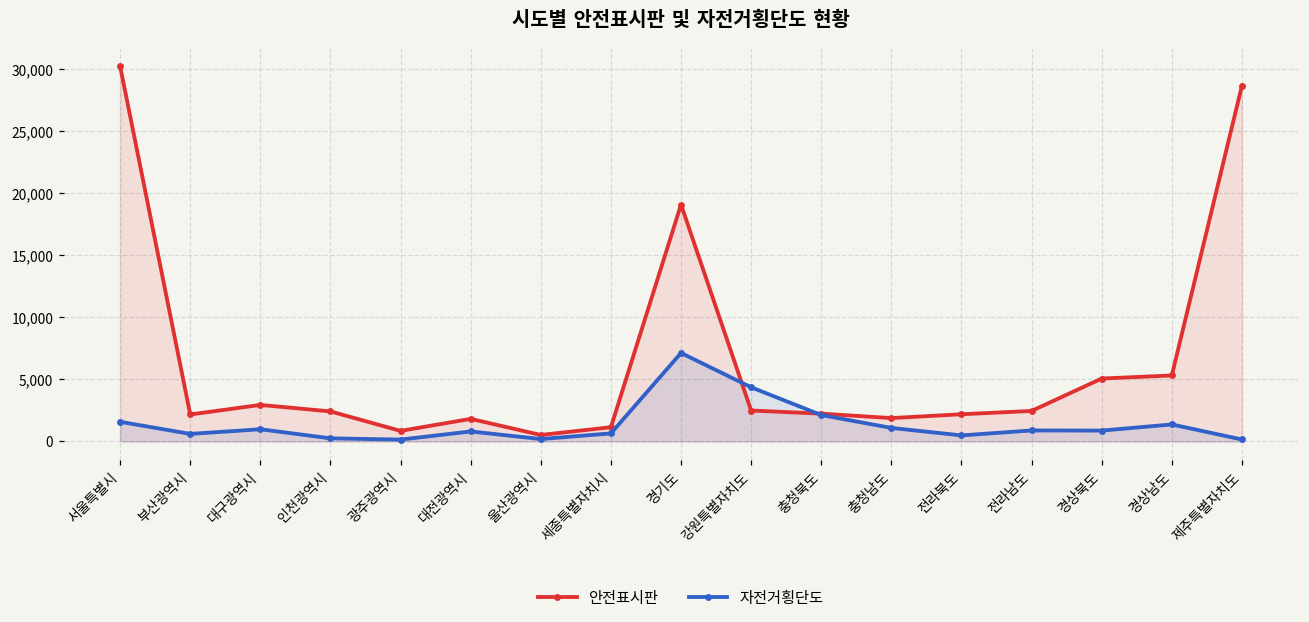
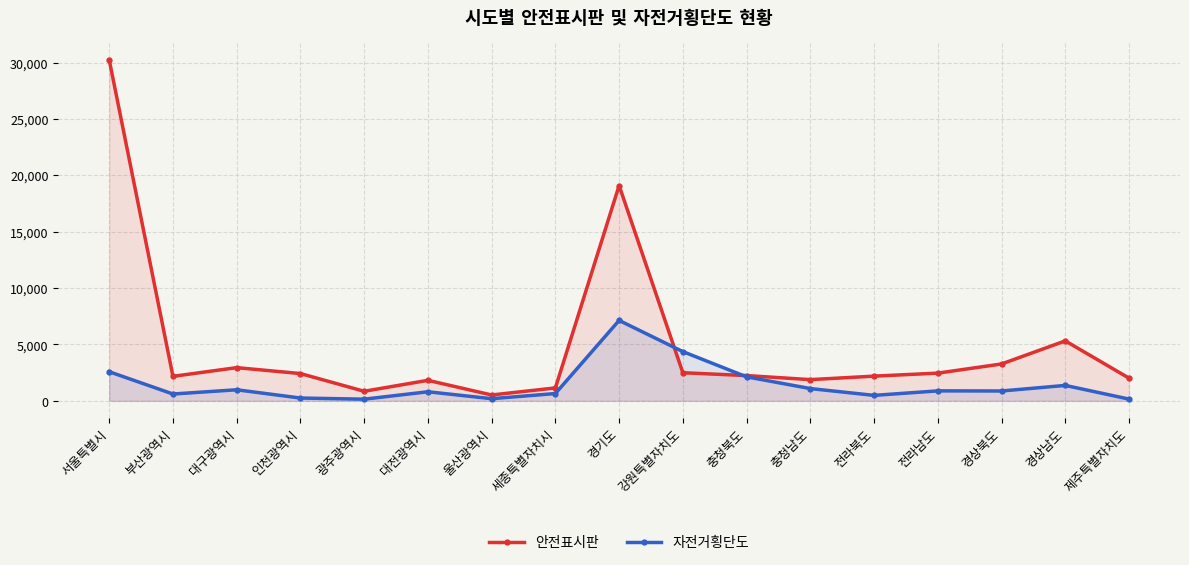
자전거횡단도, 서울특별시: 1,600 -> 2,600
안전표시판, 경상북도: 5,100 -> 3,300
안전표시판, 제주특별자치도: 28,700 -> 2,000
